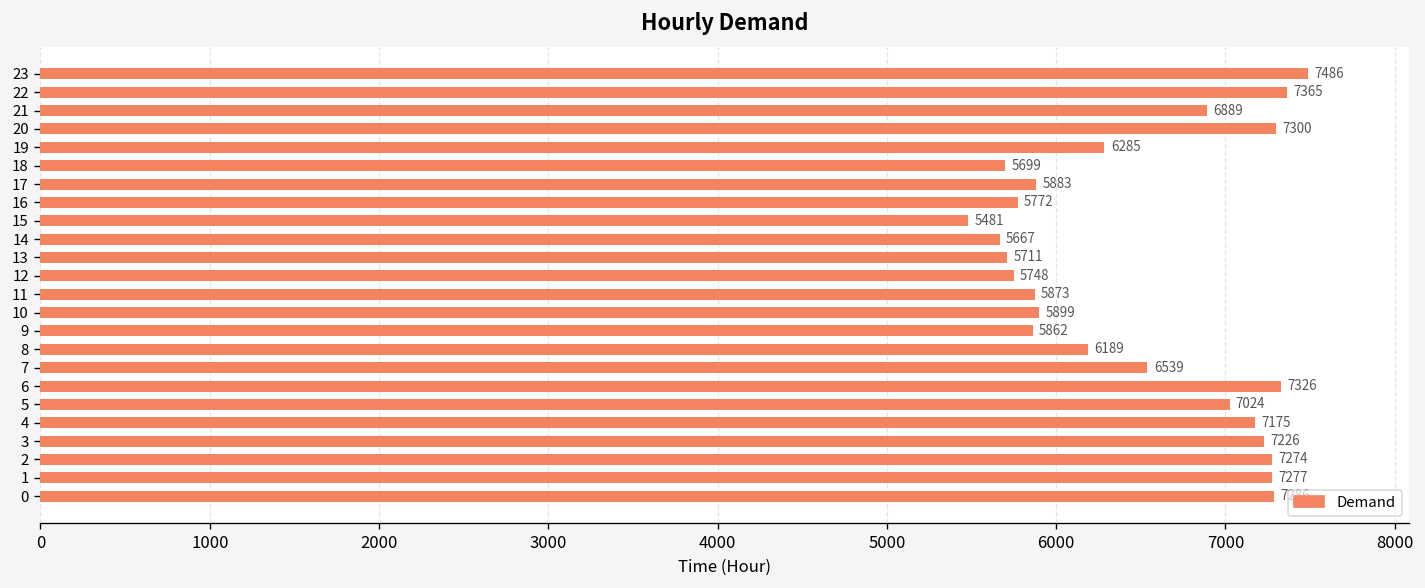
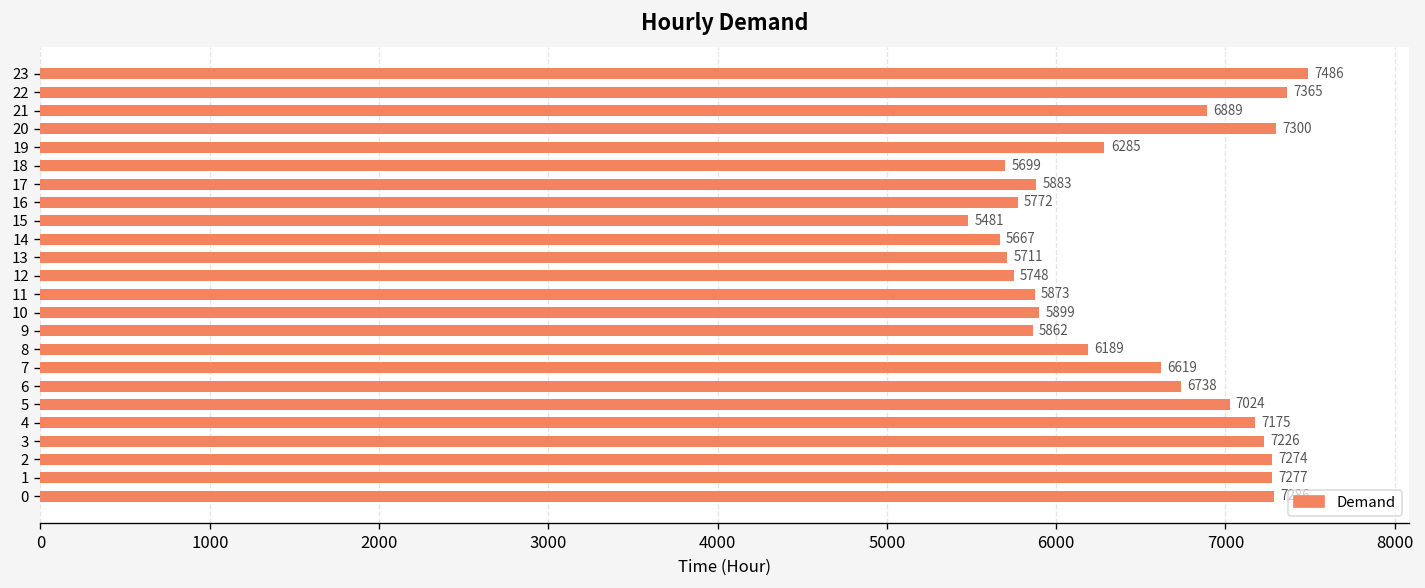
7: 6539 -> 6619
6: 7326 -> 6738
